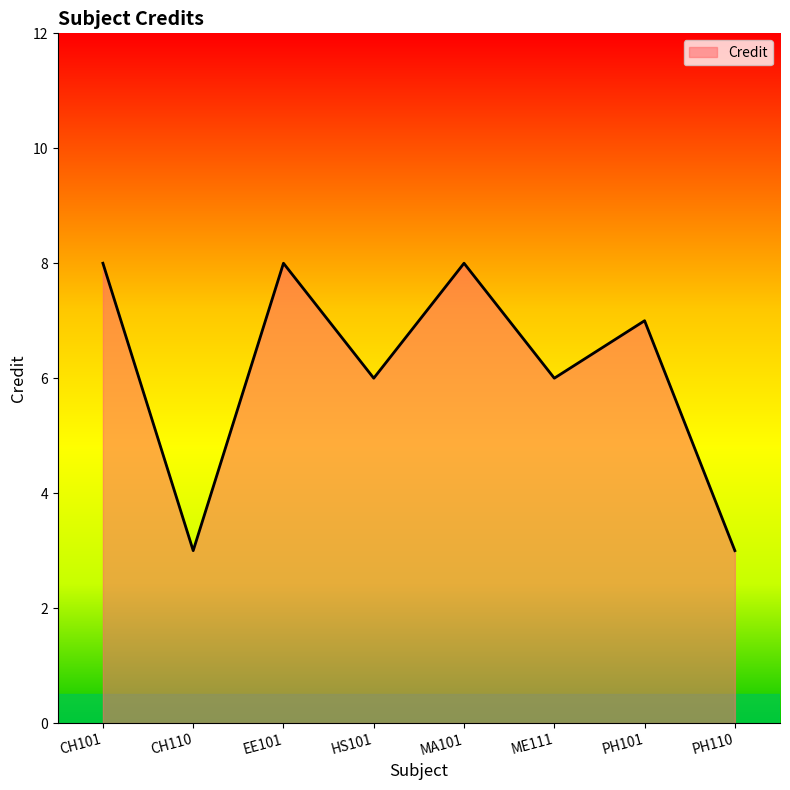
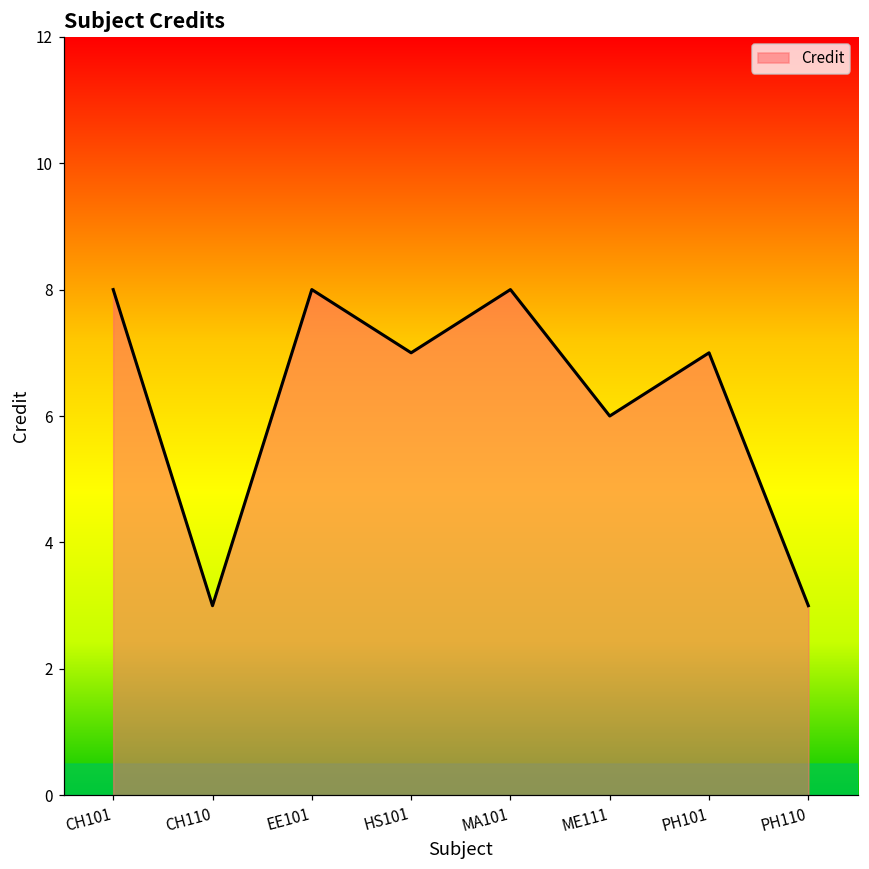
HS101: 6 -> 7
